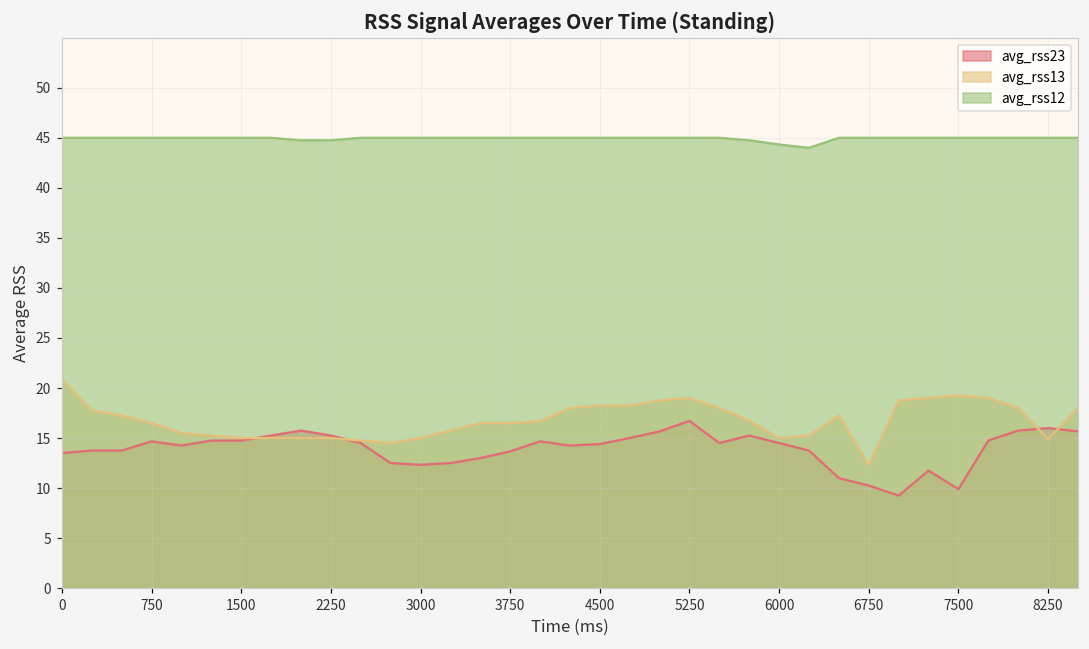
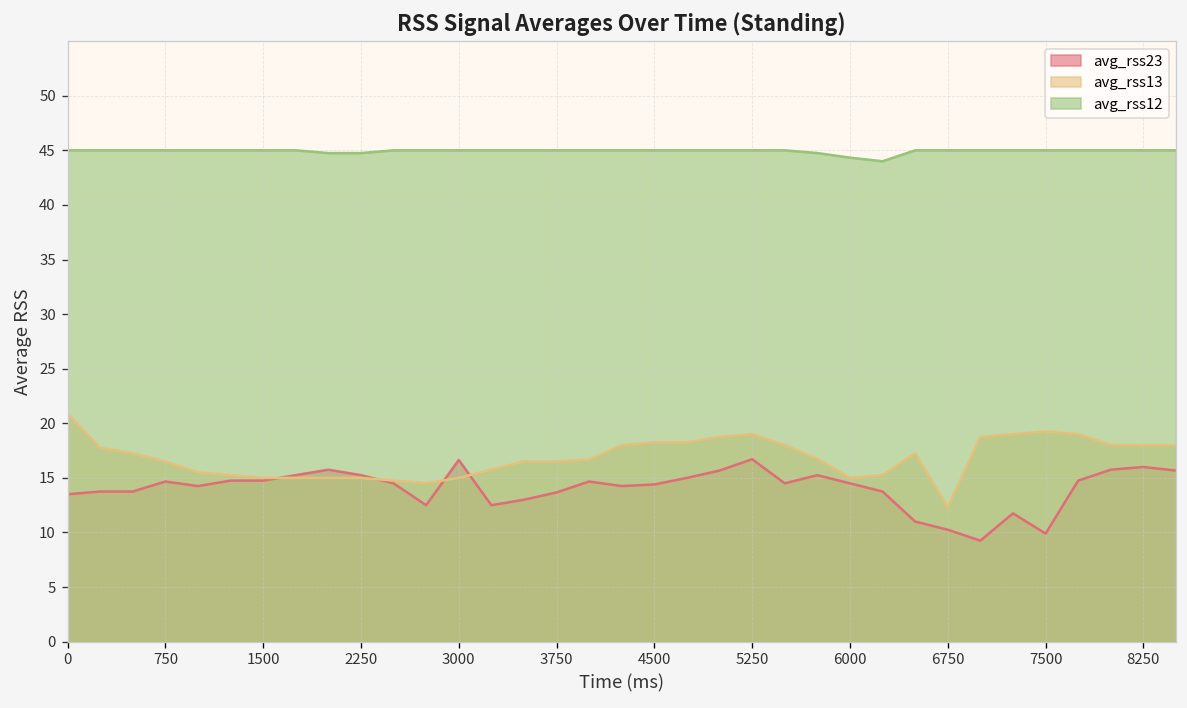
avg_rss23, 3000: 12 -> 17
avg_rss13, 8250: 15 -> 18
